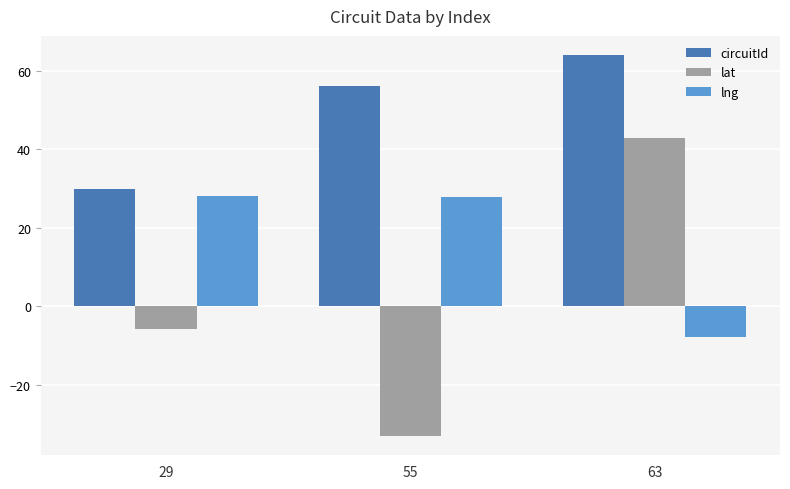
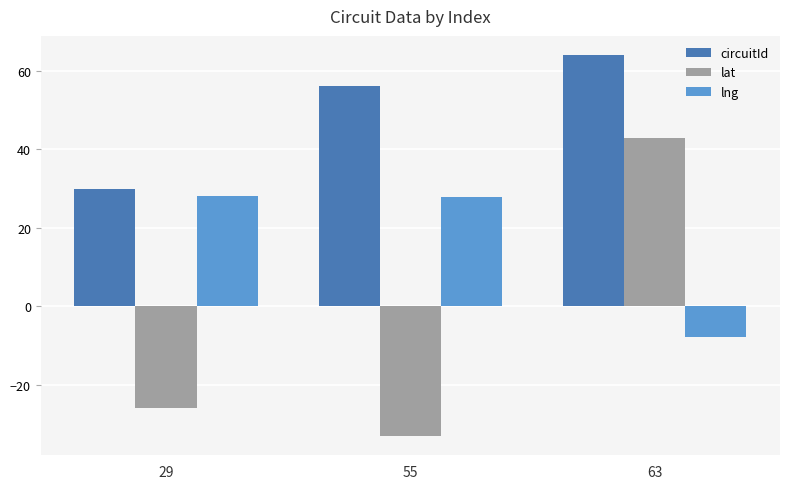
lat, 29: -6 -> -26
